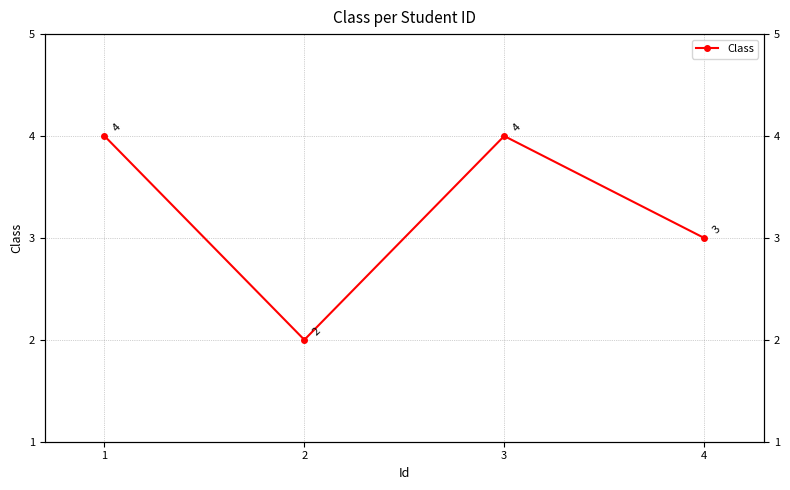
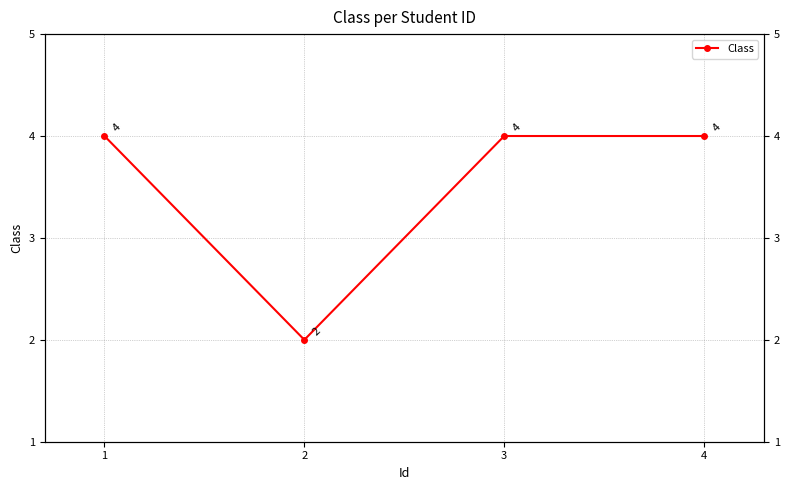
4: 3 -> 4
